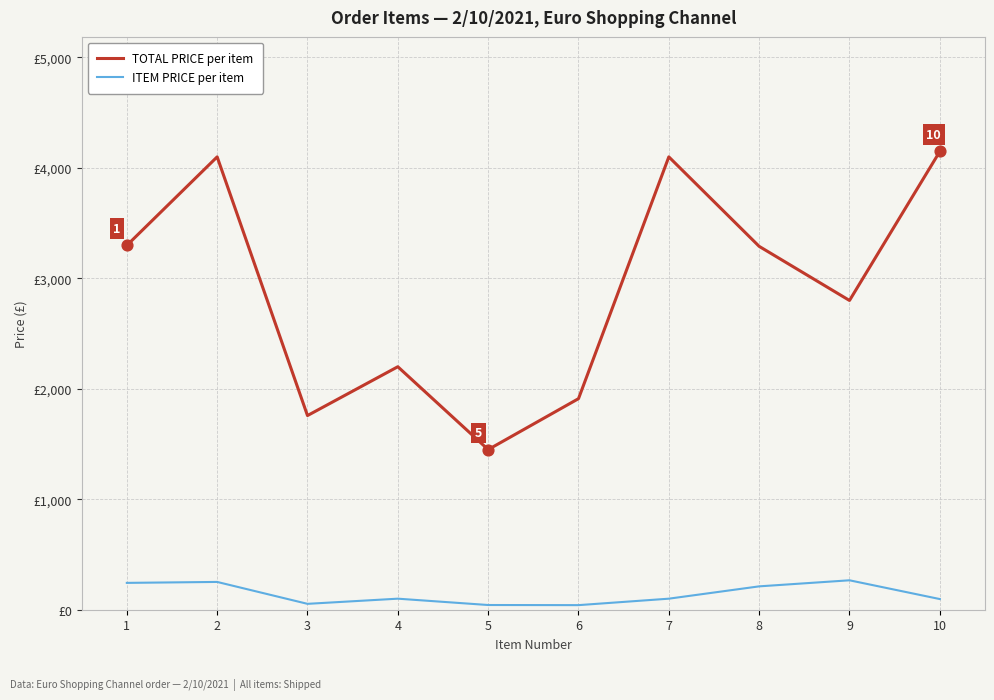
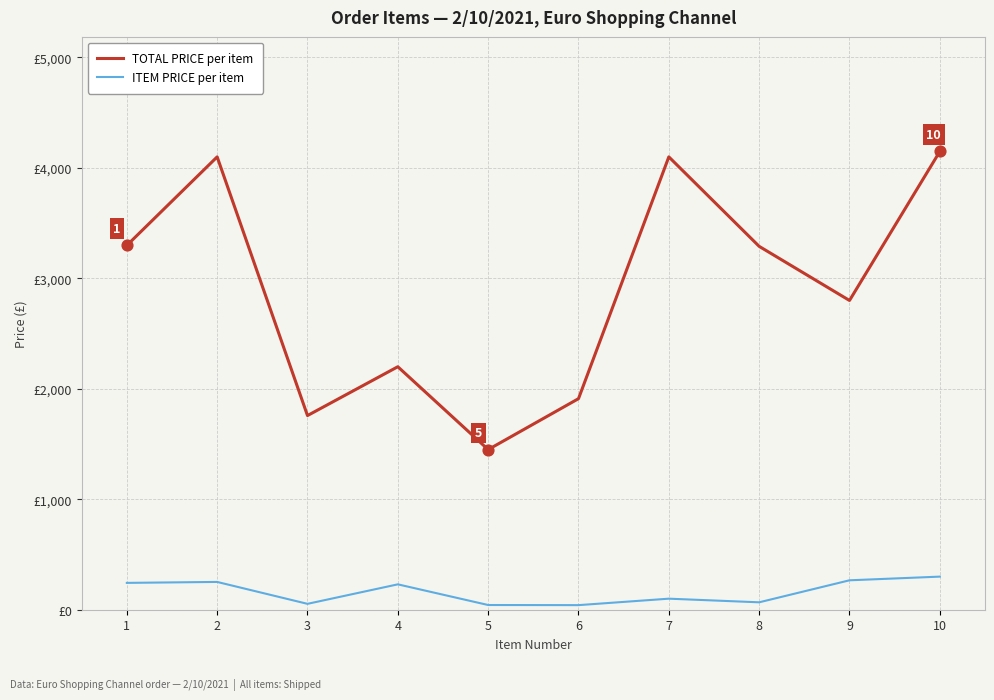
ITEM PRICE per item, 4: £100 -> £230
ITEM PRICE per item, 8: £210 -> £70
ITEM PRICE per item, 10: £100 -> £300
